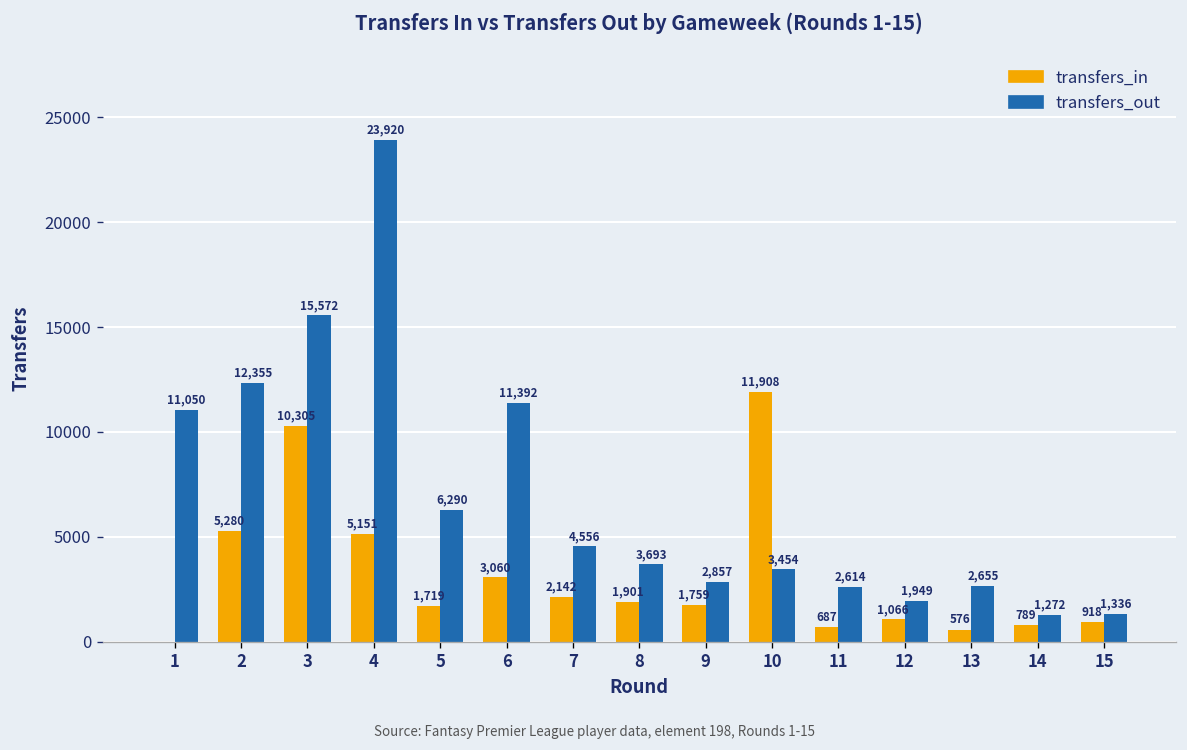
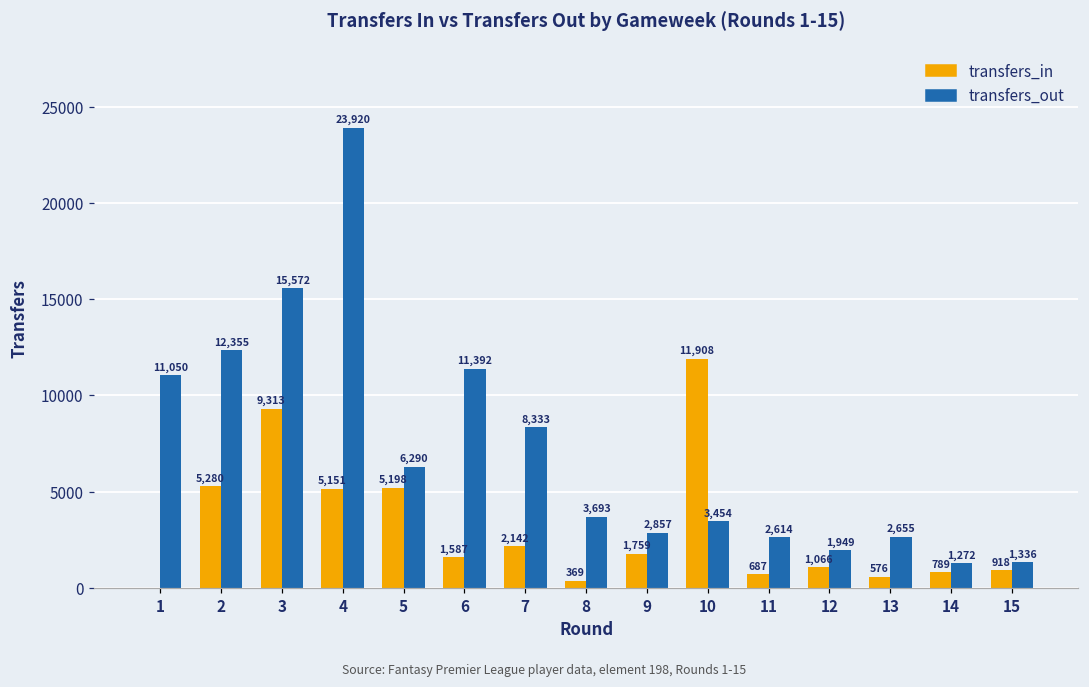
transfers_in, 3: 10,305 -> 9,313
transfers_in, 5: 1,719 -> 5,198
transfers_in, 6: 3,060 -> 1,587
transfers_out, 7: 4,556 -> 8,333
transfers_in, 8: 1,901 -> 369
